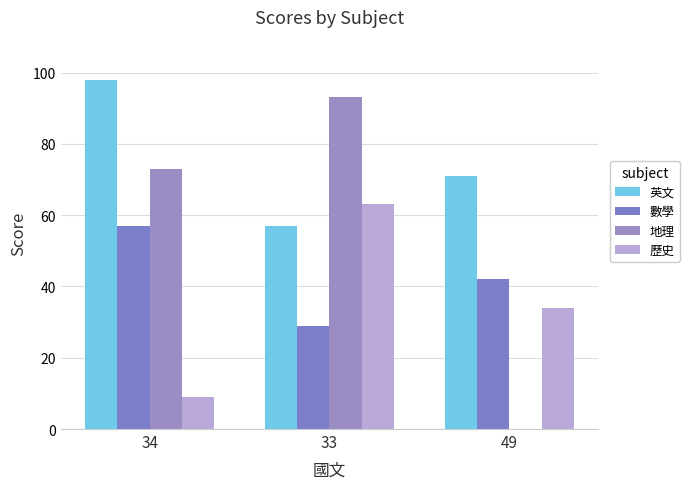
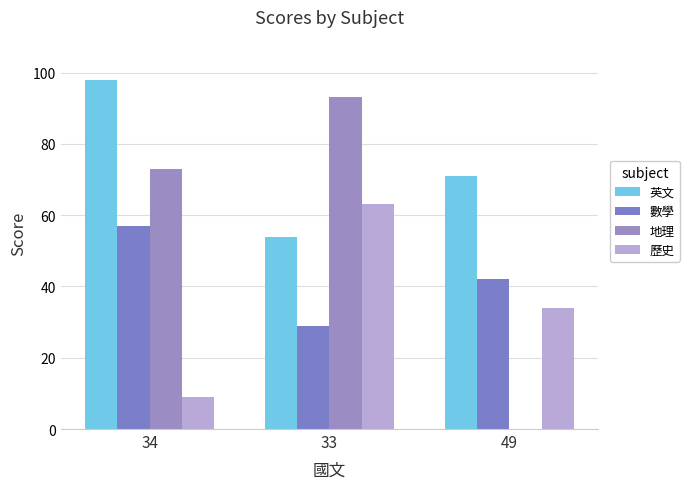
英文, 33: 57 -> 54
